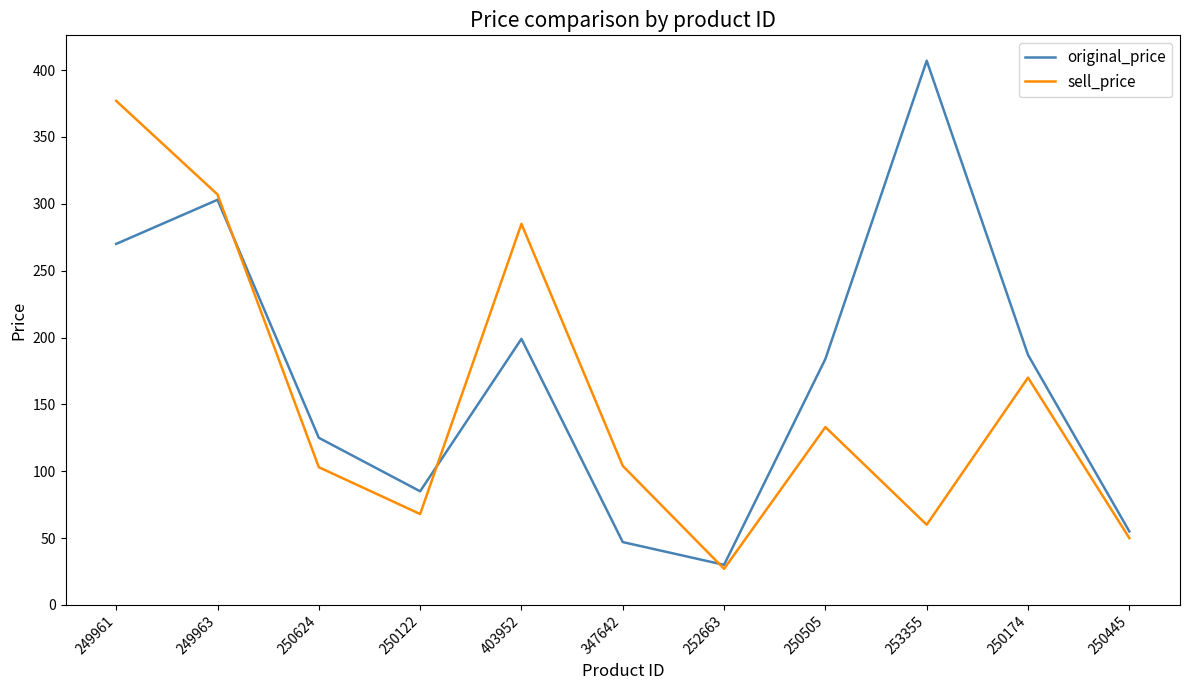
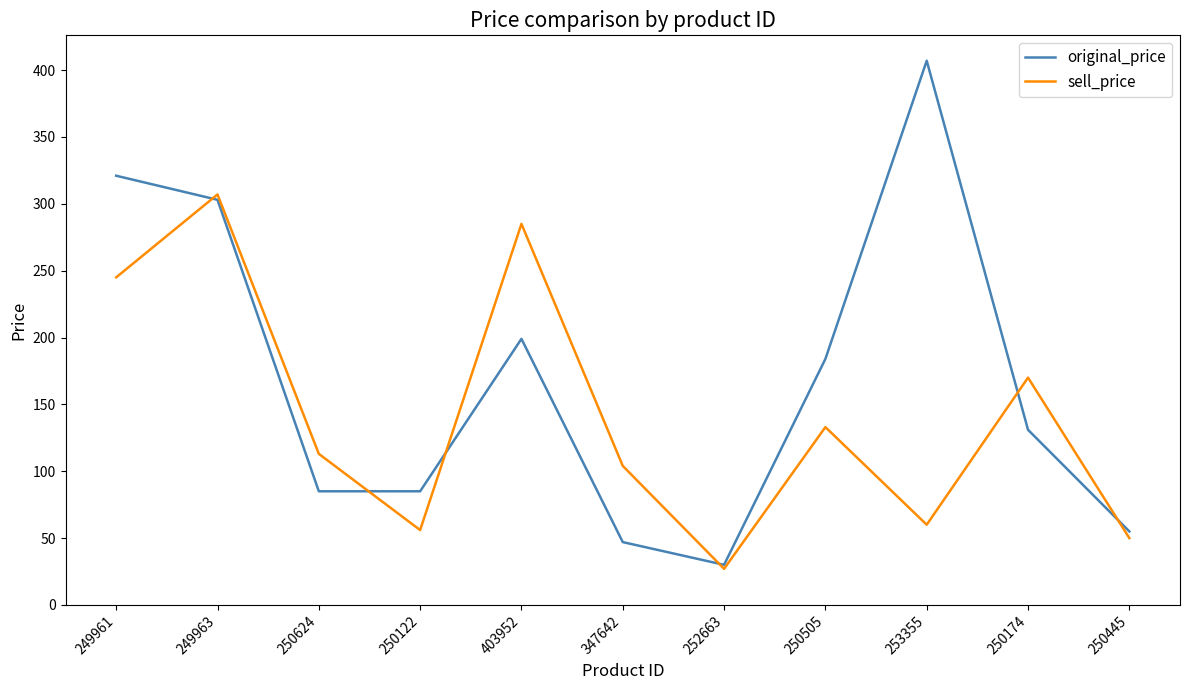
original_price, 249961: 270 -> 321
sell_price, 249961: 377 -> 245
original_price, 250624: 125 -> 85
sell_price, 250624: 103 -> 113
sell_price, 250122: 68 -> 56
original_price, 250174: 187 -> 131
